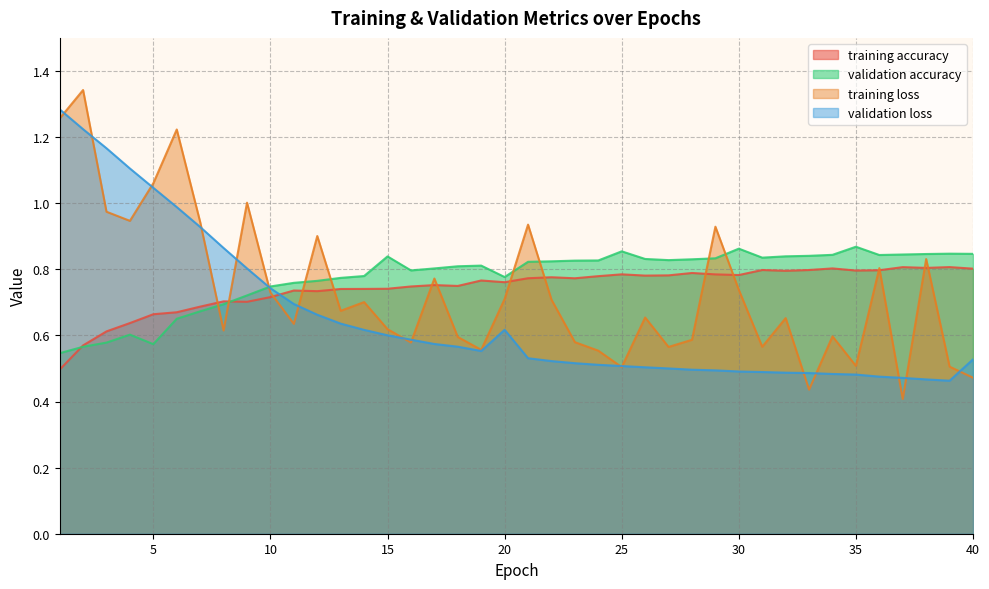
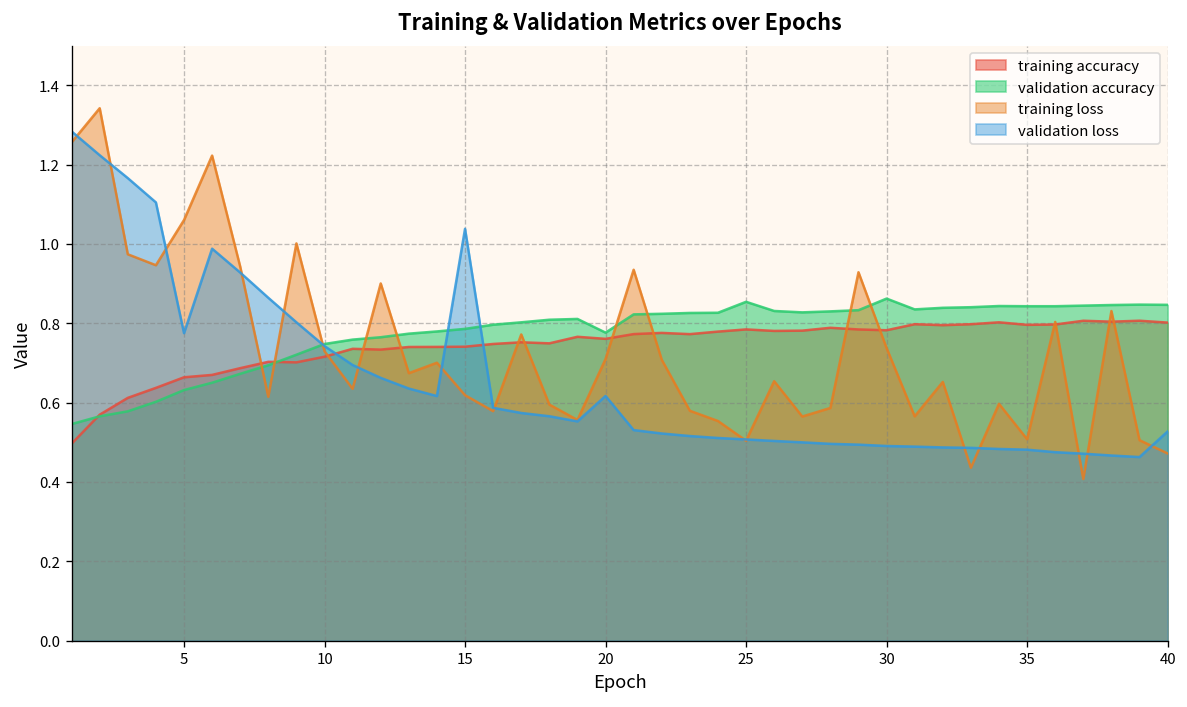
validation accuracy, 5: 0.57 -> 0.63
validation loss, 5: 1.05 -> 0.78
validation accuracy, 15: 0.84 -> 0.79
validation loss, 15: 0.60 -> 1.04
validation accuracy, 35: 0.87 -> 0.84
